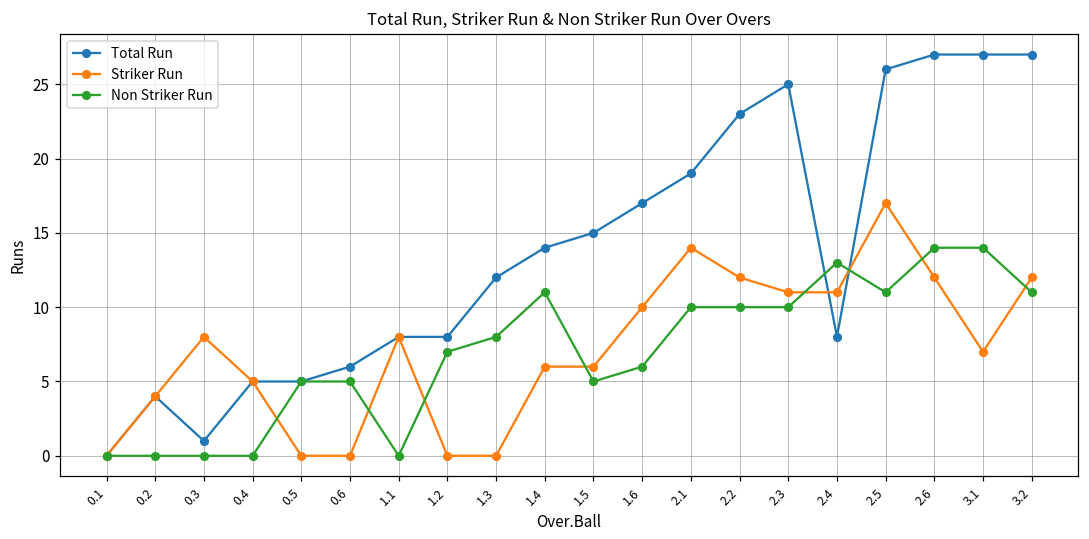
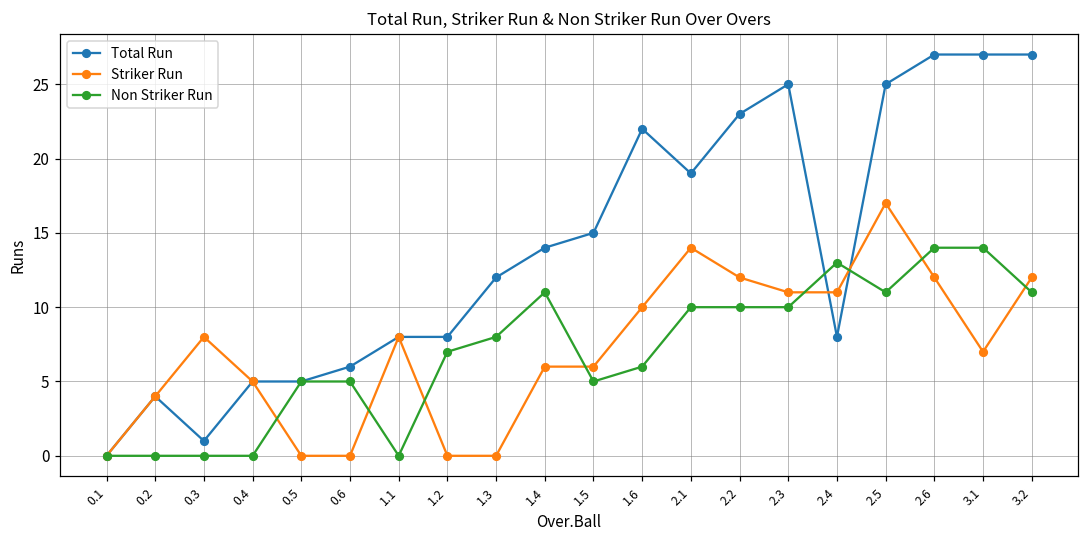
Total Run, 1.6: 17 -> 22
Total Run, 2.5: 26 -> 25
